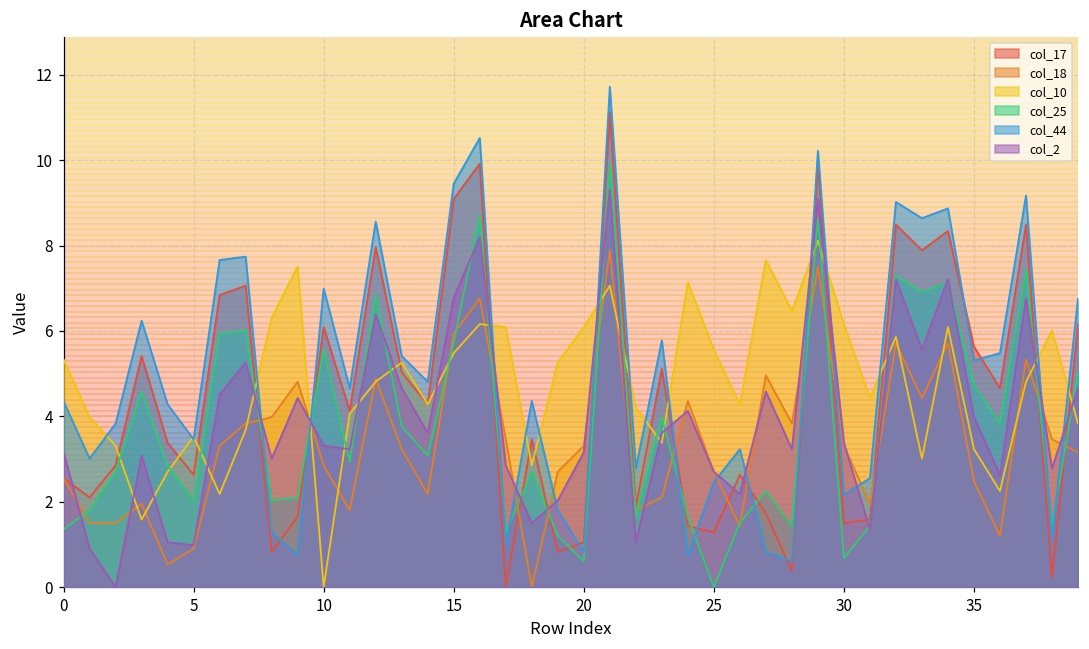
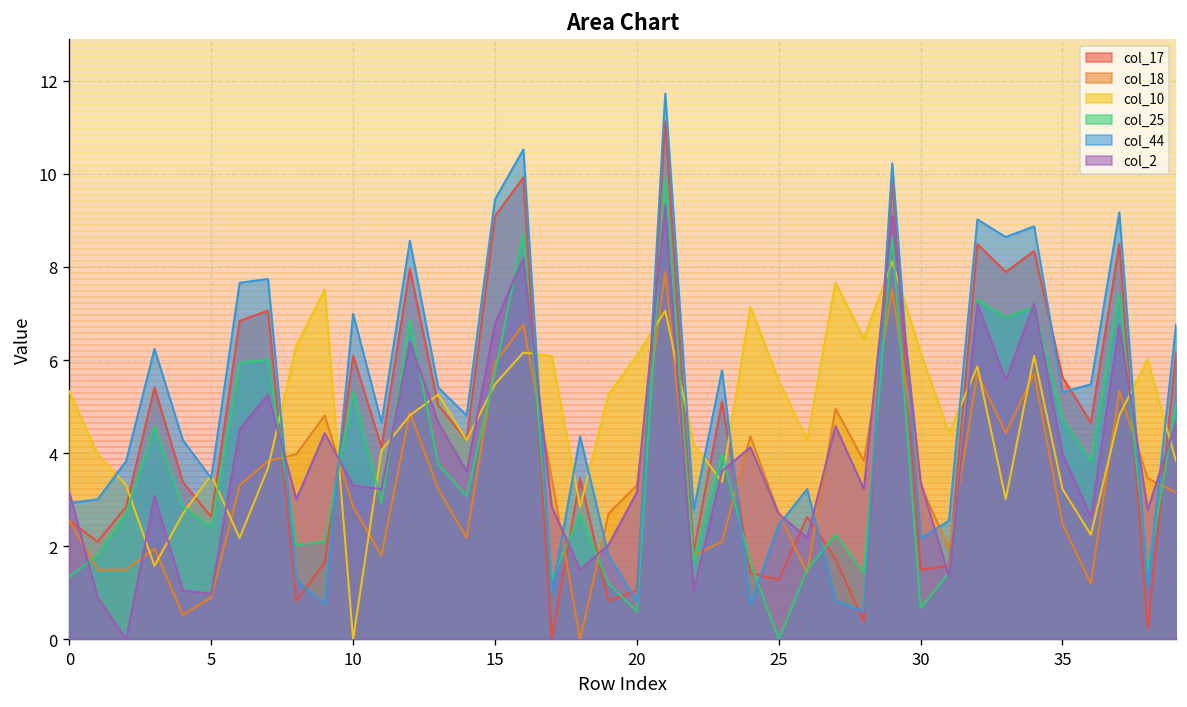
col_44, 0: 4.4 -> 2.9
col_25, 5: 2.0 -> 2.4
col_25, 10: 5.6 -> 5.3
